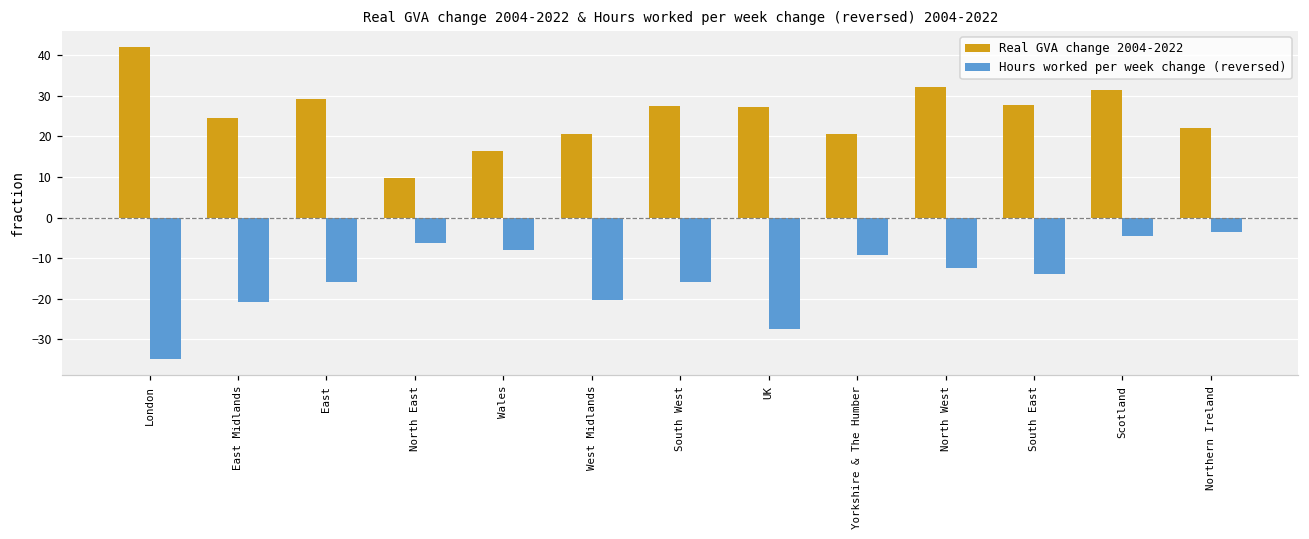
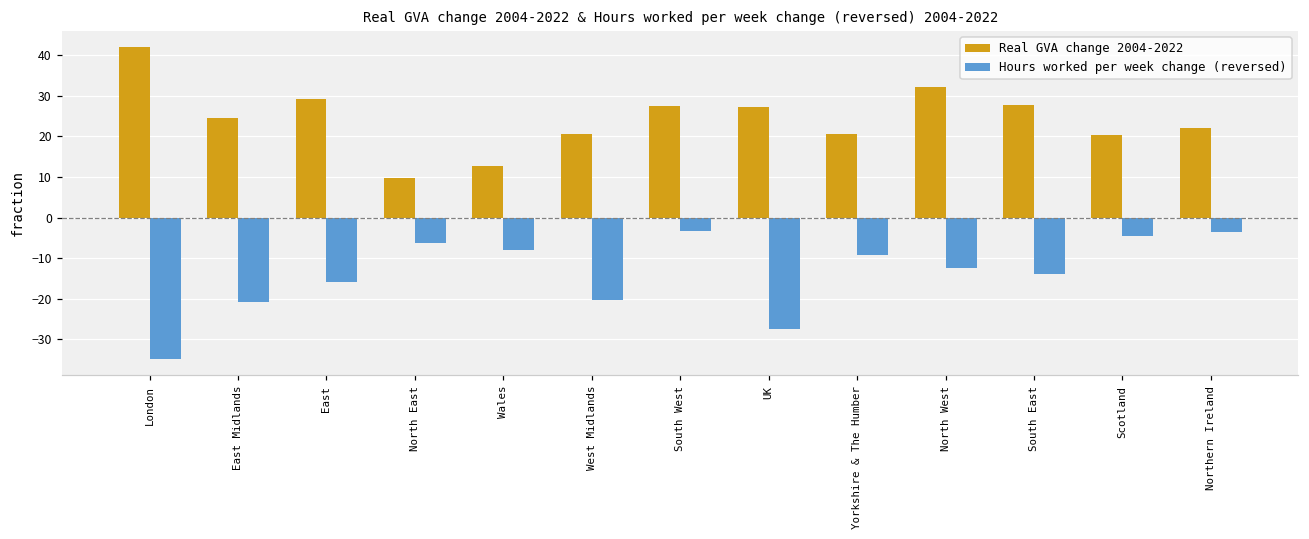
Real GVA change 2004-2022, Wales: 17 -> 13
Hours worked per week change (reversed), South West: -16 -> -3
Real GVA change 2004-2022, Scotland: 31 -> 20
